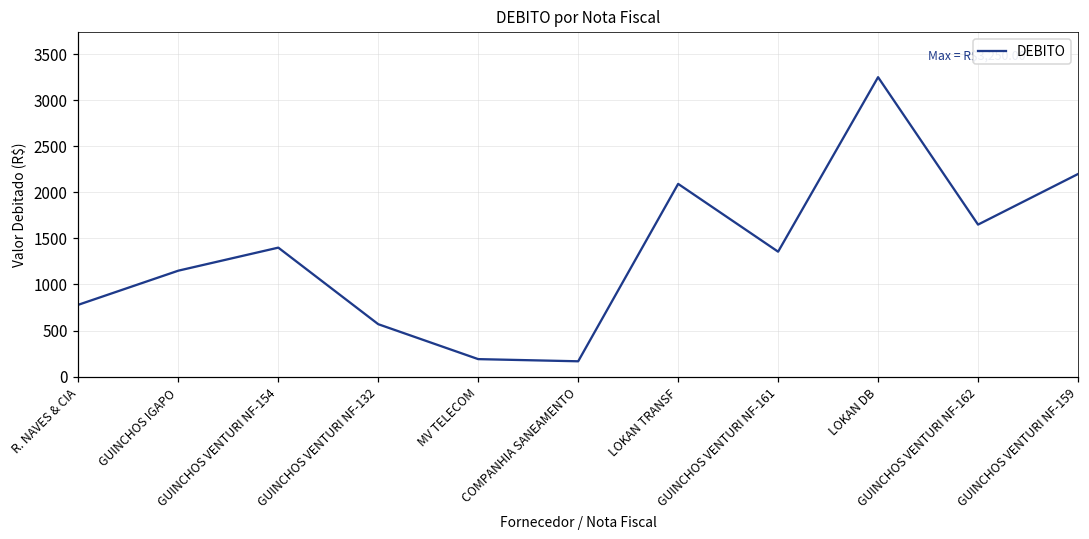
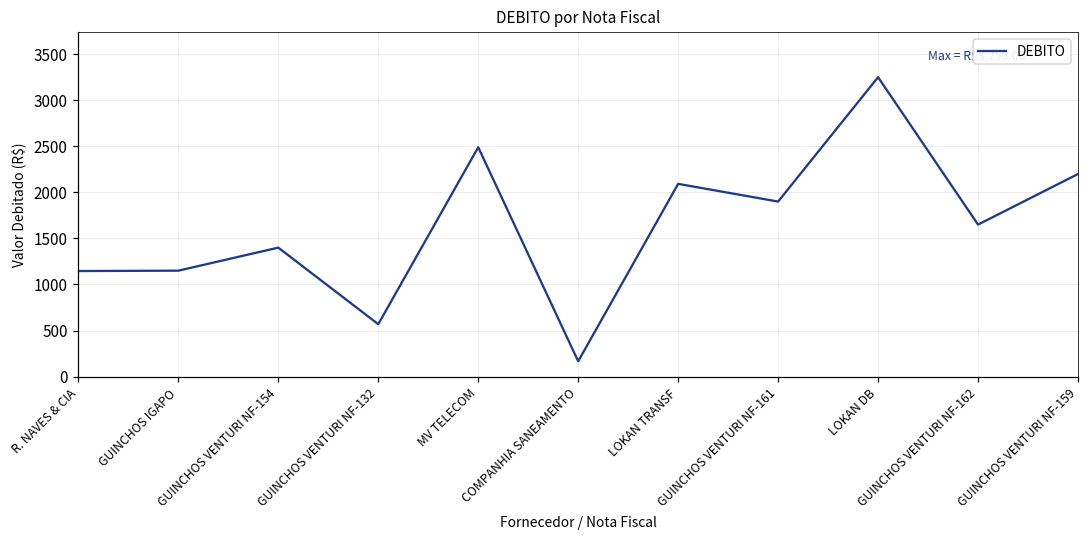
R. NAVES & CIA: 800 -> 1100
MV TELECOM: 200 -> 2500
GUINCHOS VENTURI NF-161: 1400 -> 1900
